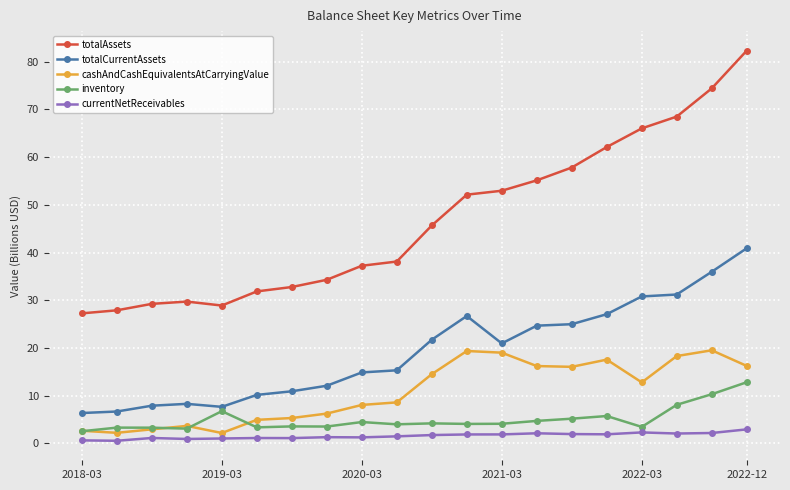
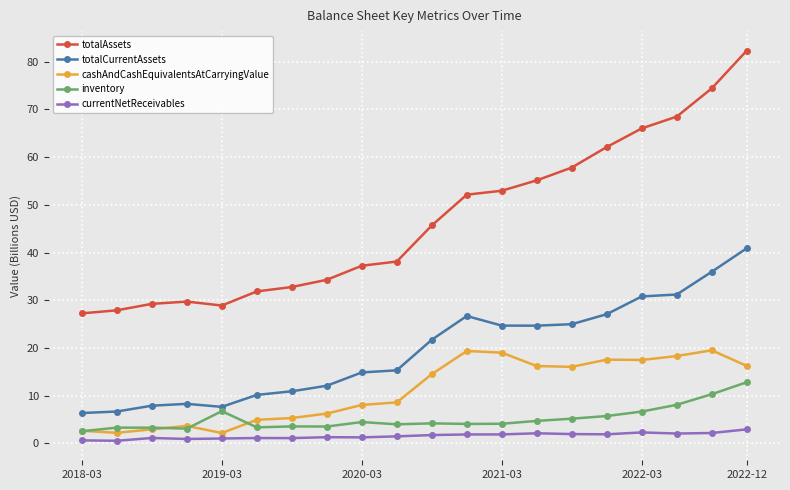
totalCurrentAssets, 2021-03: 21 -> 25
cashAndCashEquivalentsAtCarryingValue, 2022-03: 13 -> 18
inventory, 2022-03: 3 -> 7
